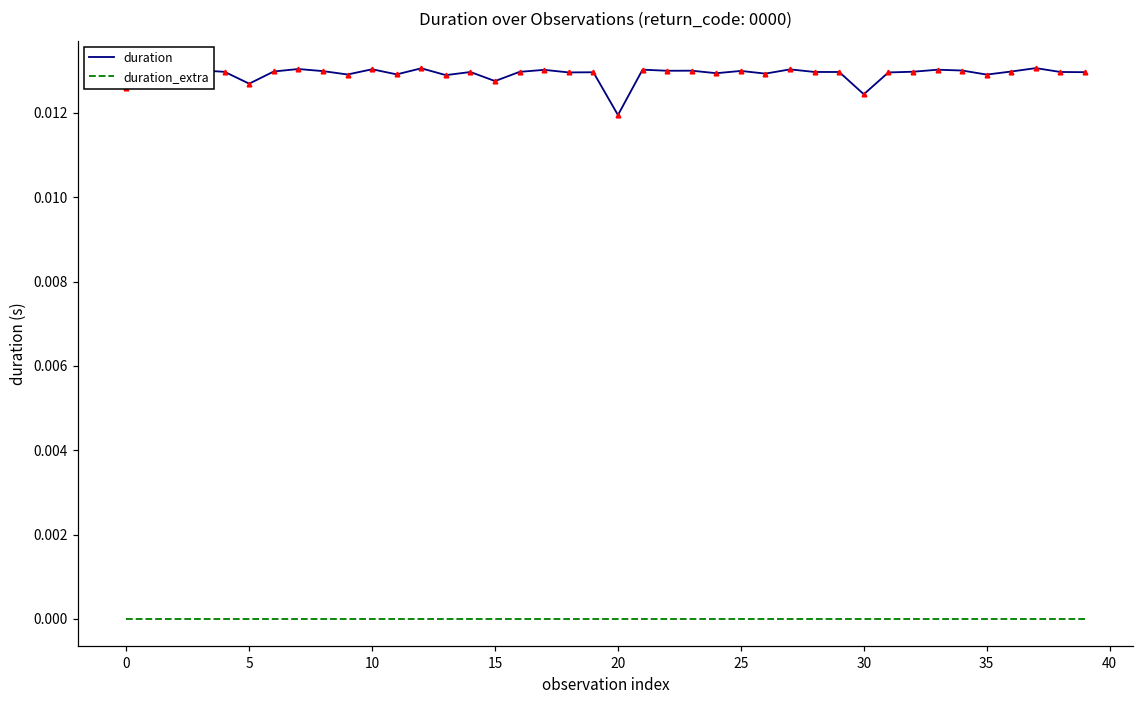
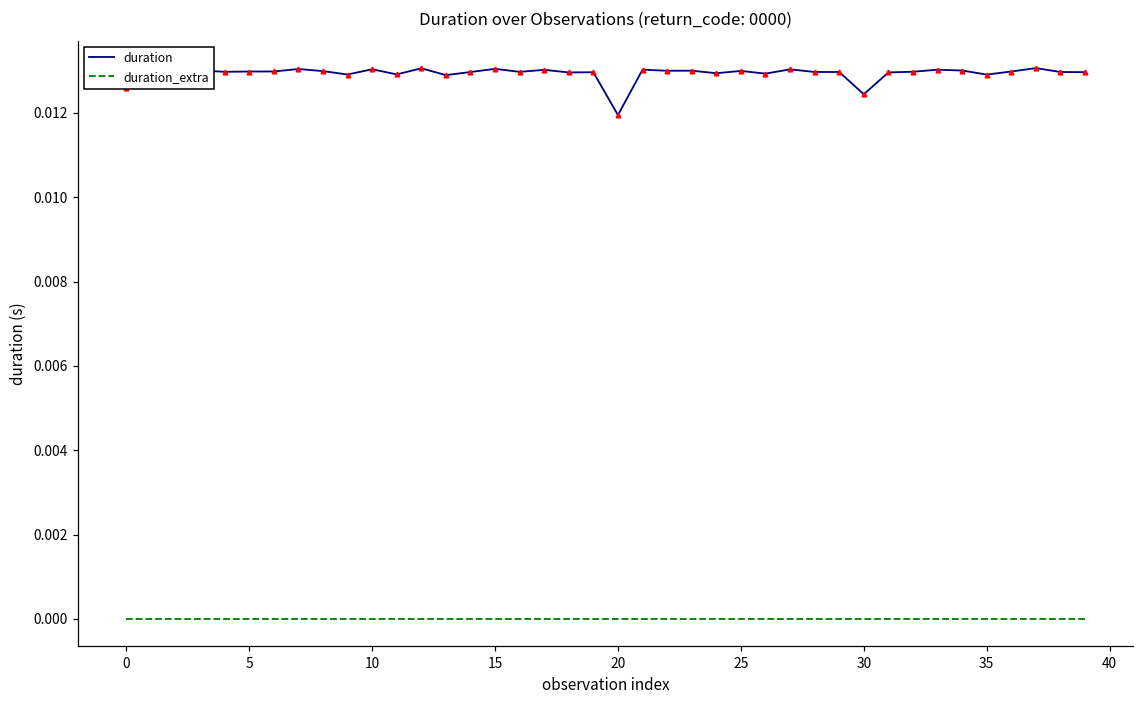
duration, 5: 0.0127 -> 0.0130
duration, 15: 0.0128 -> 0.0130
